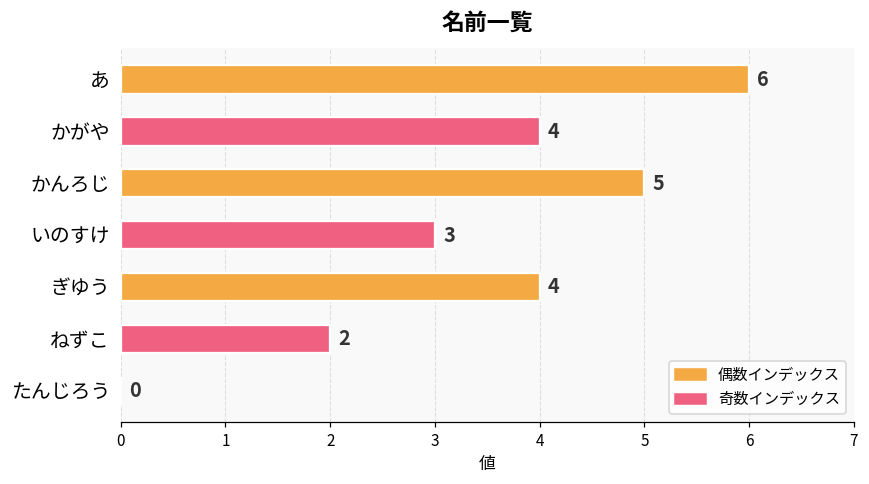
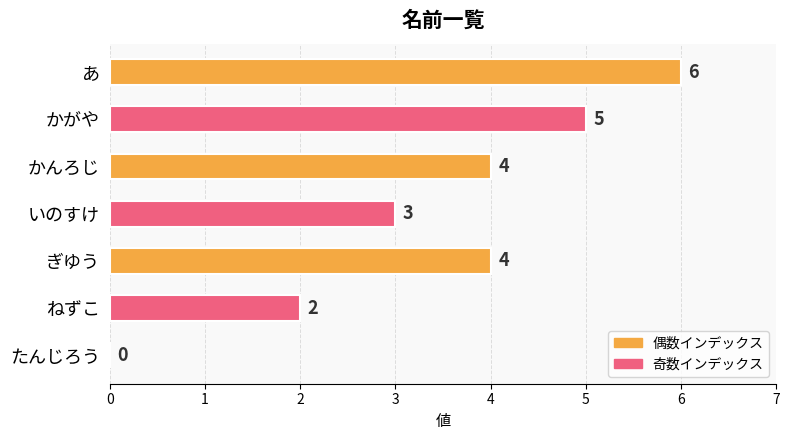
かがや: 4 -> 5
かんろじ: 5 -> 4
